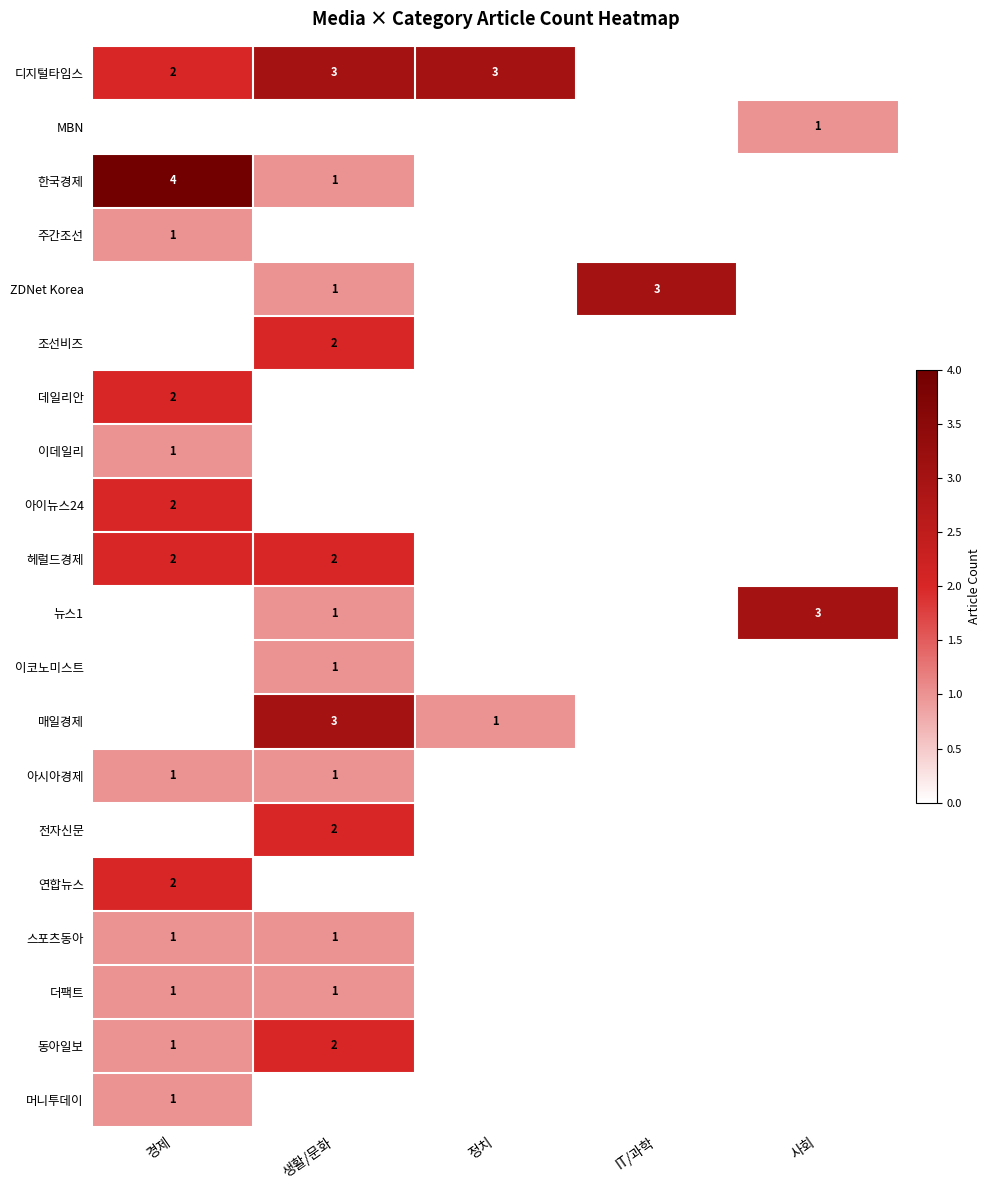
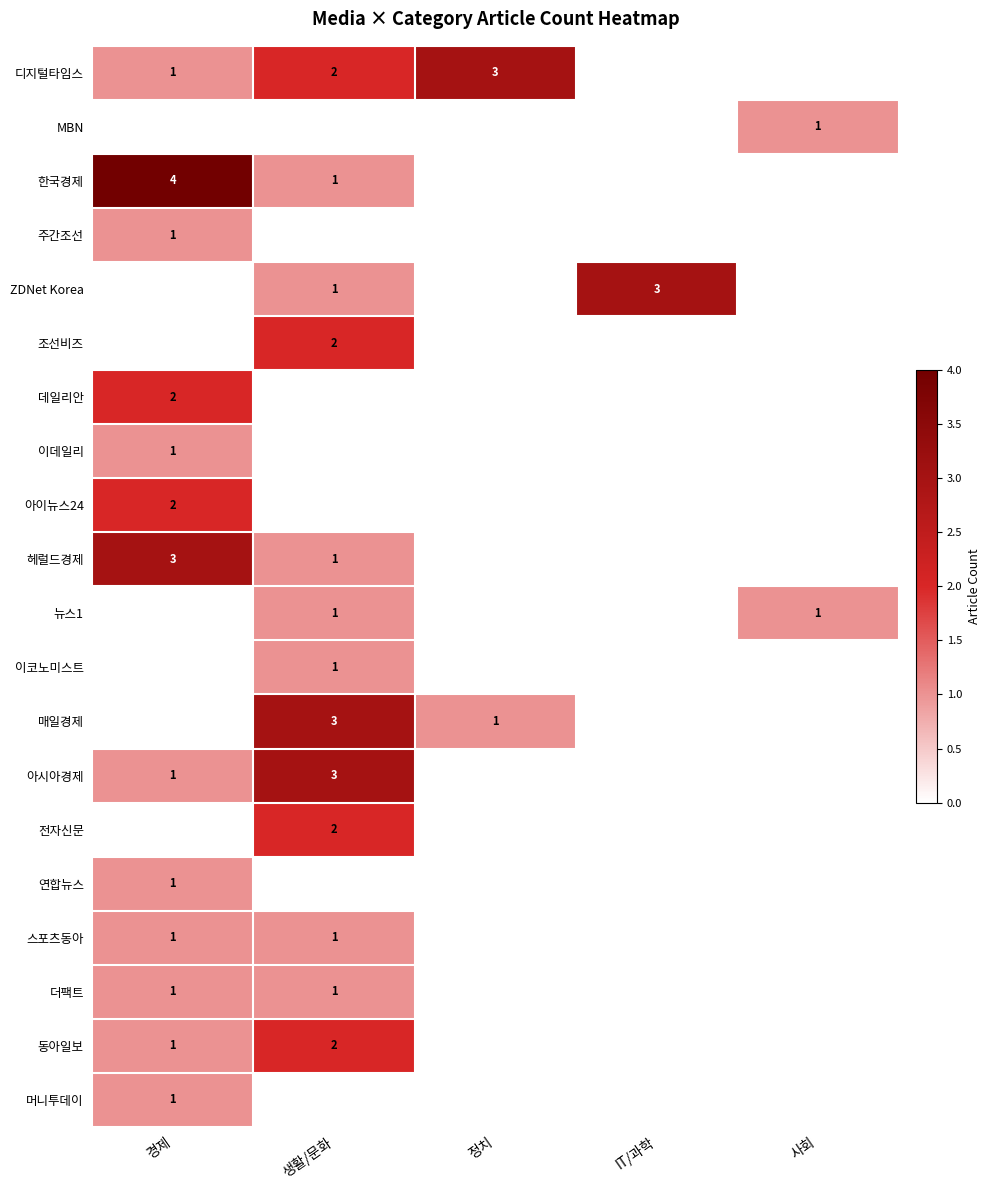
디지털타임스, 경제: 2 -> 1
디지털타임스, 생활/문화: 3 -> 2
헤럴드경제, 경제: 2 -> 3
헤럴드경제, 생활/문화: 2 -> 1
뉴스1, 사회: 3 -> 1
아시아경제, 생활/문화: 1 -> 3
연합뉴스, 경제: 2 -> 1
